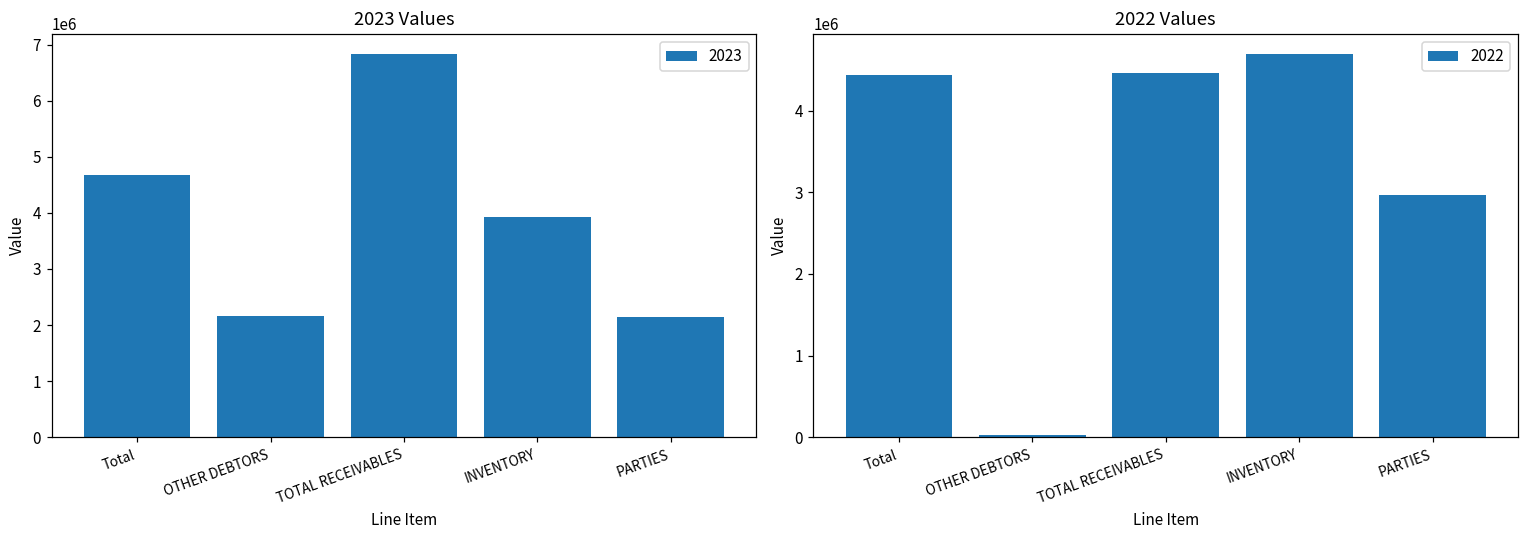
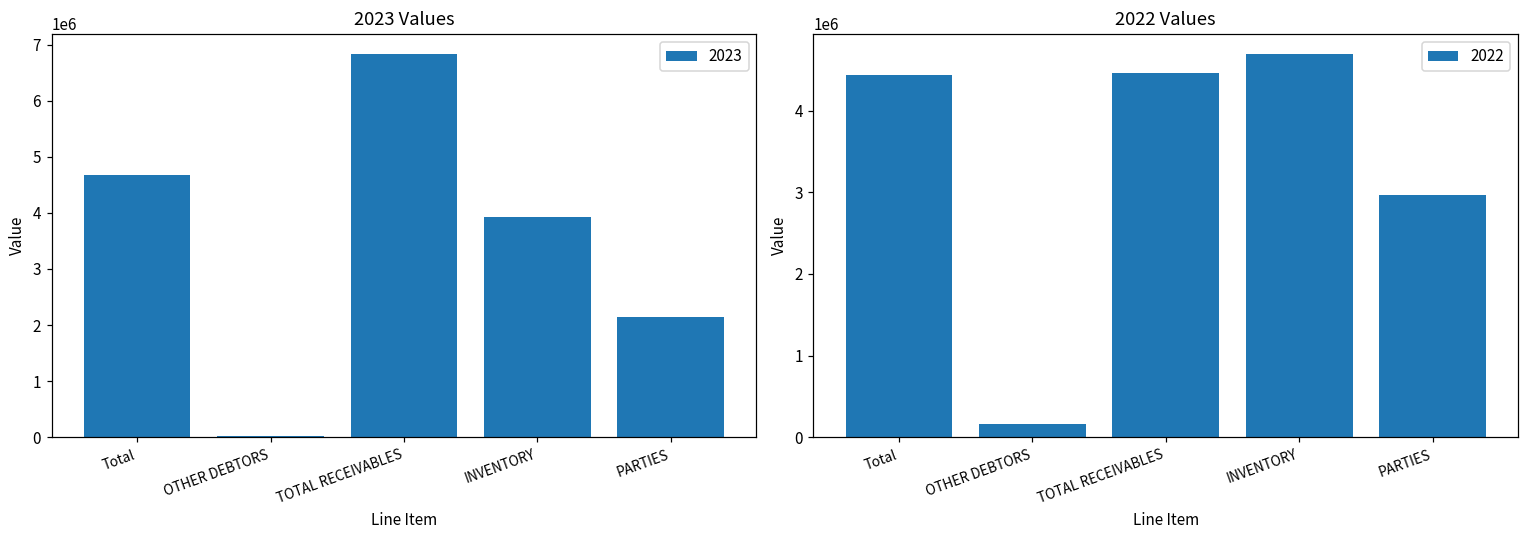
2023 Values, OTHER DEBTORS: 2200000 -> 0
2022 Values, OTHER DEBTORS: 0 -> 200000
